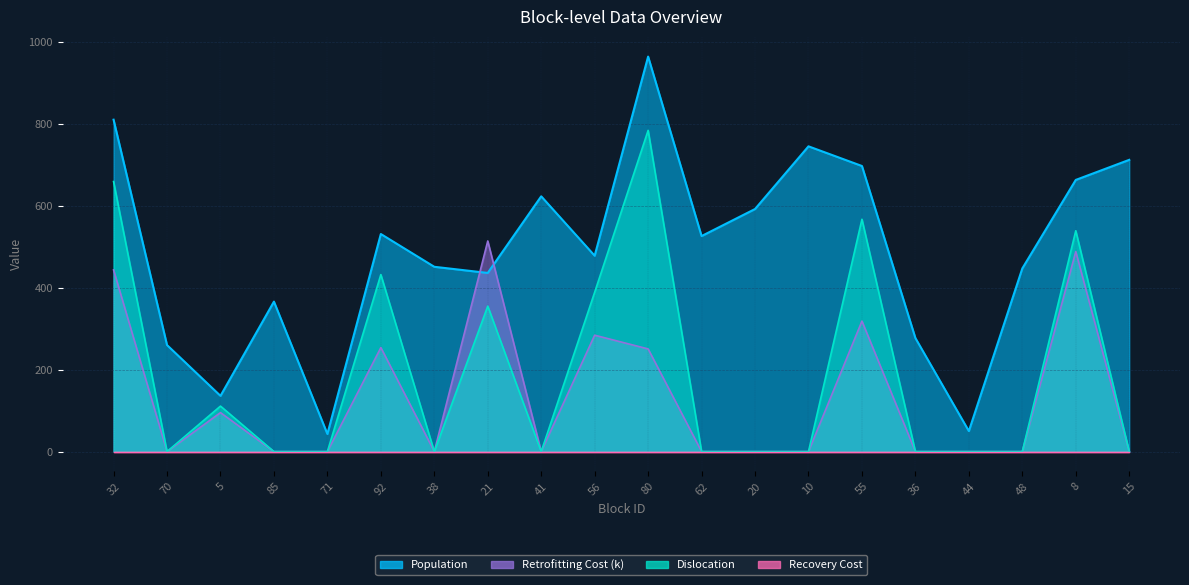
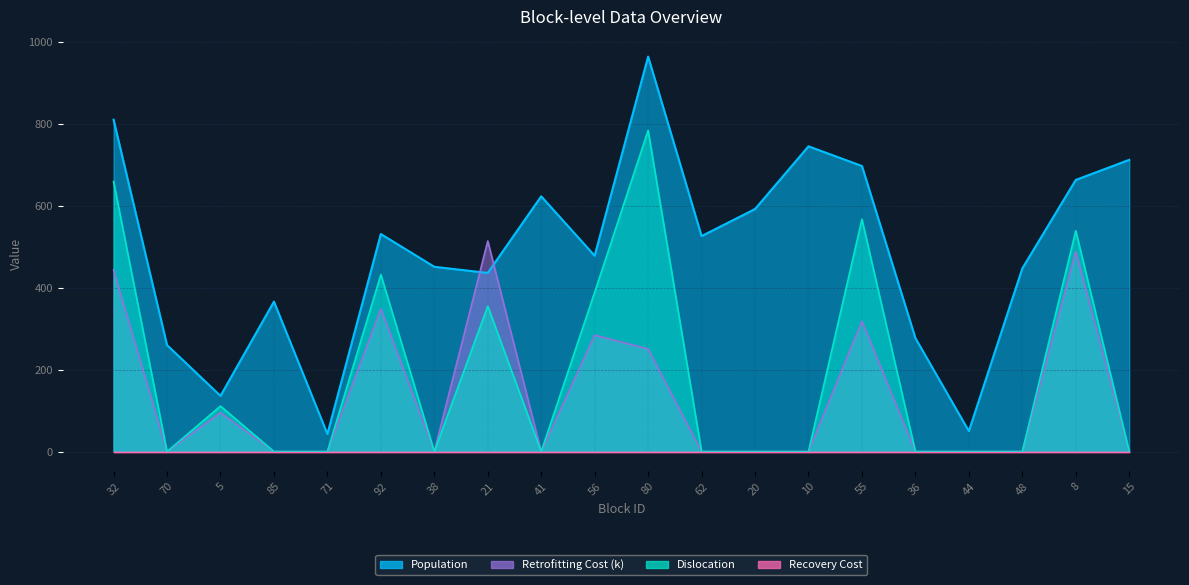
Retrofitting Cost (k), 92: 250 -> 350
